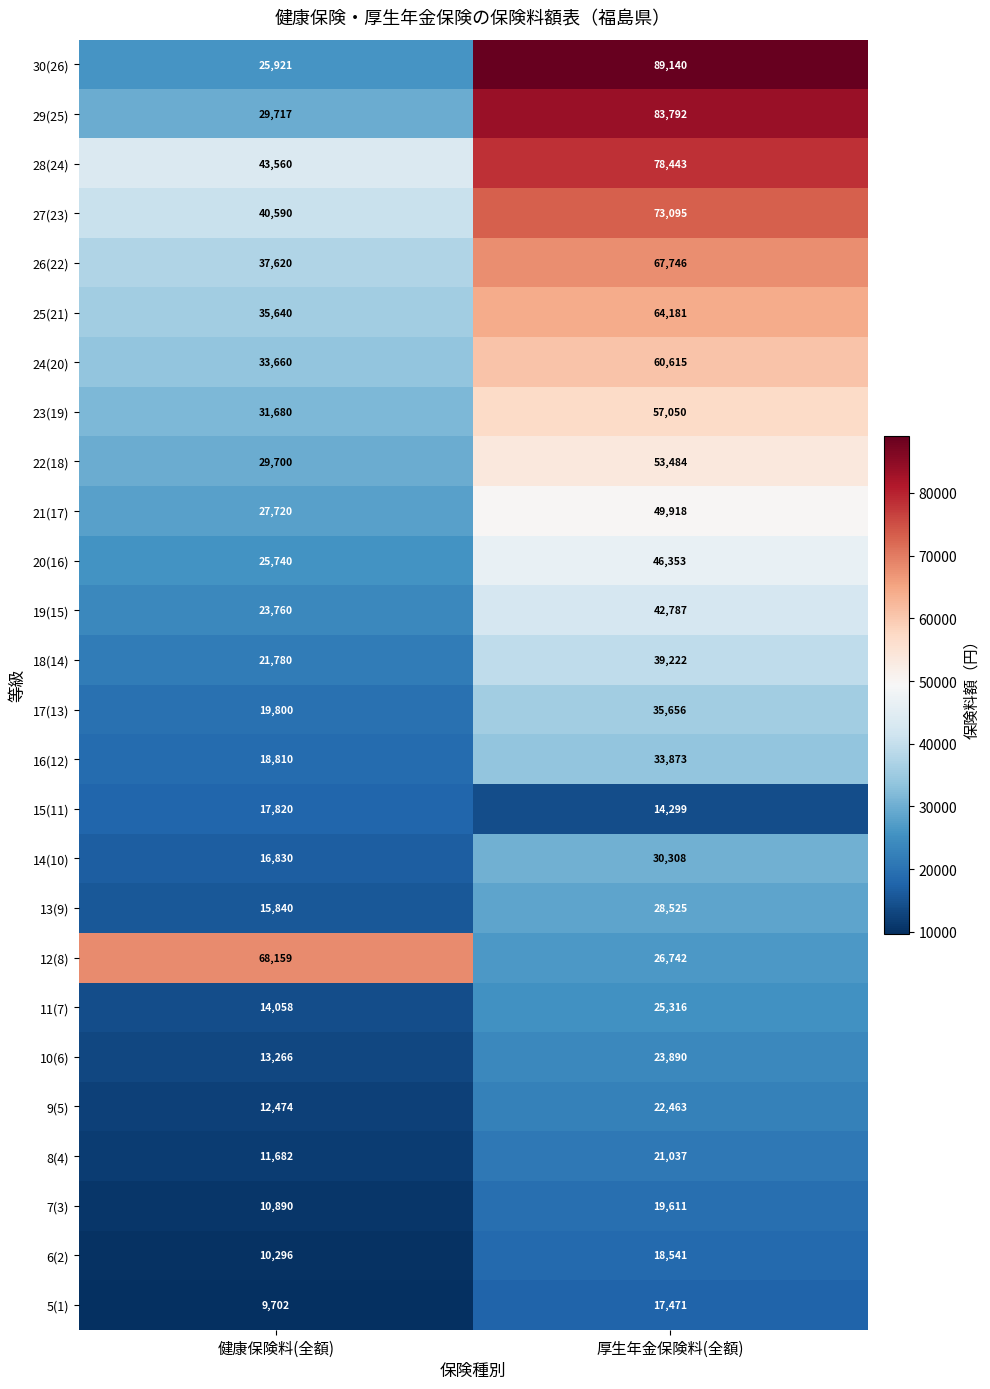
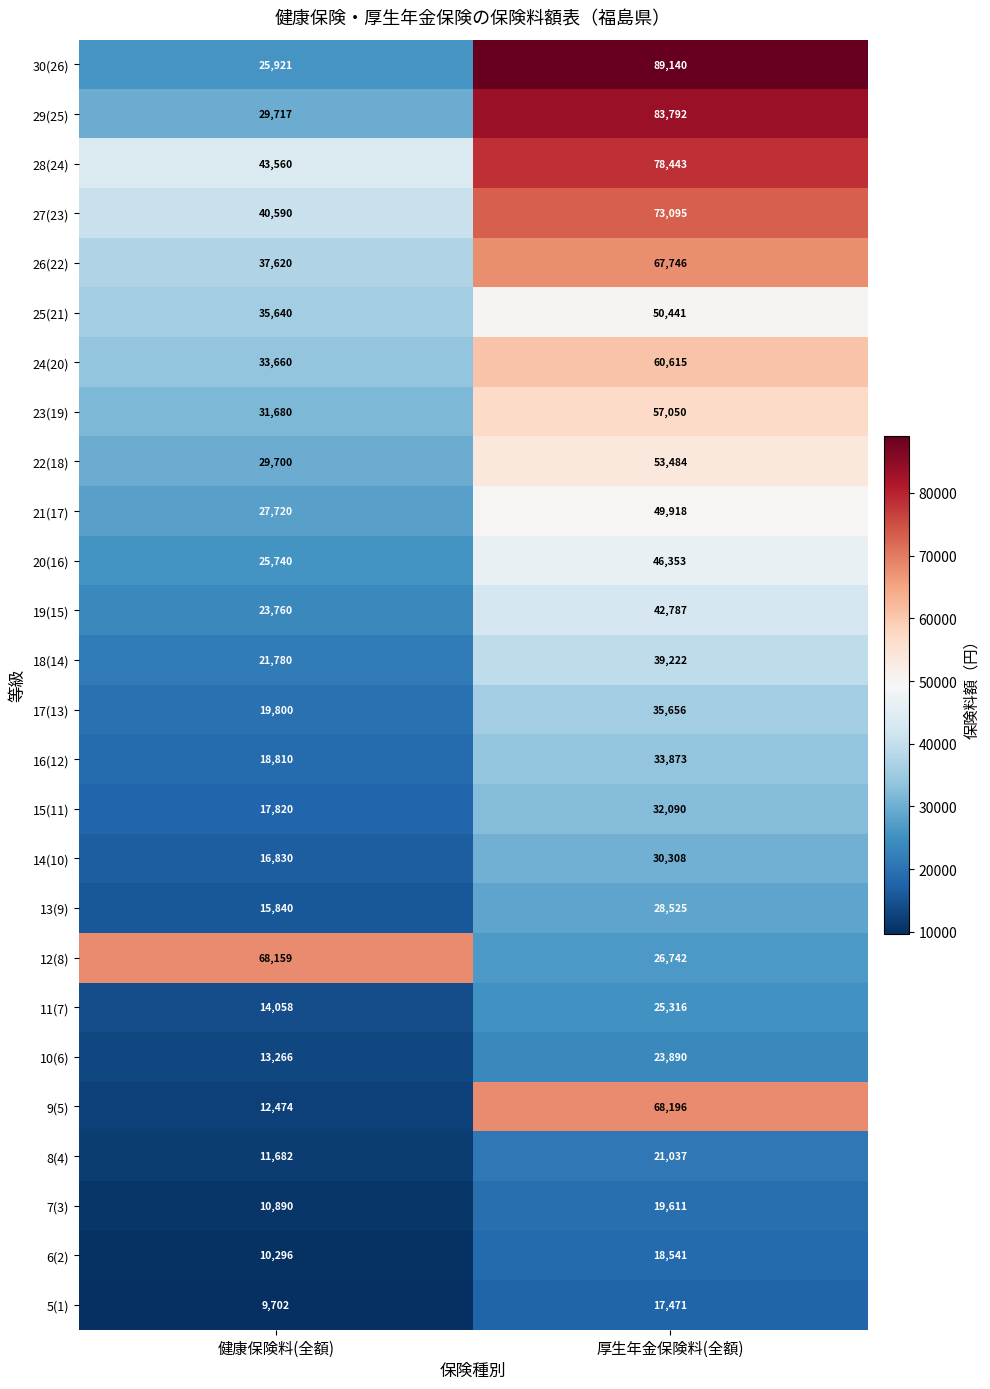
25(21), 厚生年金保険料(全額): 64,181 -> 50,441
15(11), 厚生年金保険料(全額): 14,299 -> 32,090
9(5), 厚生年金保険料(全額): 22,463 -> 68,196
